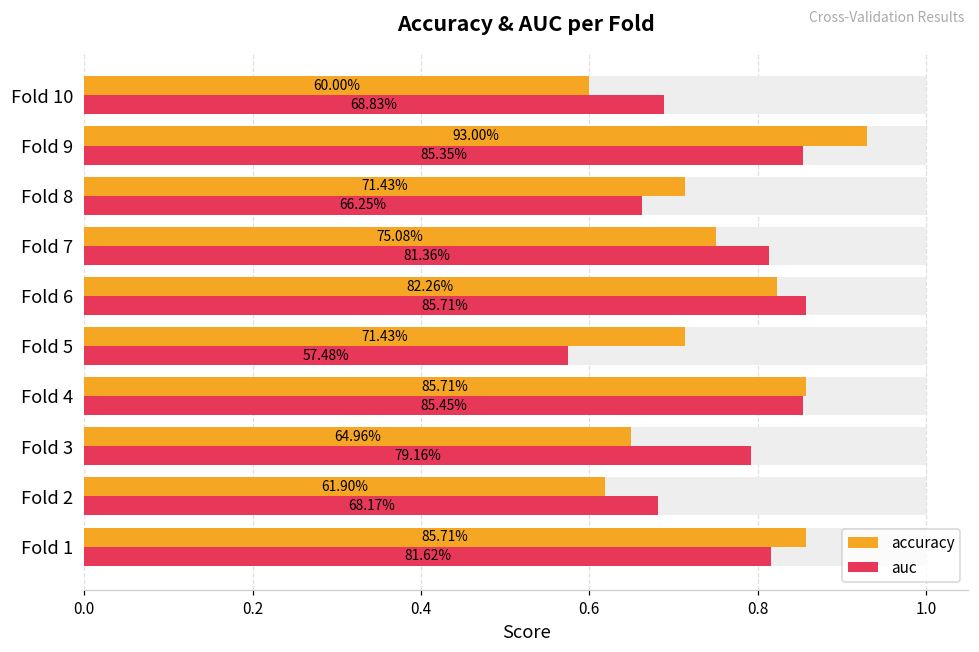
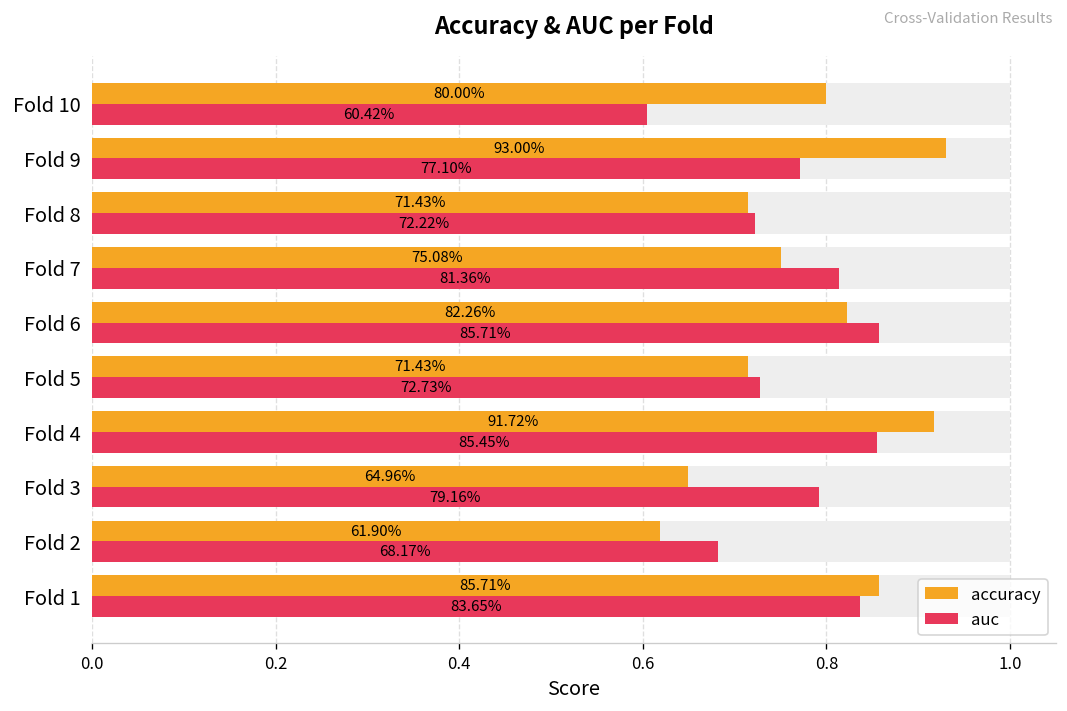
accuracy, Fold 10: 60.00% -> 80.00%
auc, Fold 10: 68.83% -> 60.42%
auc, Fold 9: 85.35% -> 77.10%
auc, Fold 8: 66.25% -> 72.22%
auc, Fold 5: 57.48% -> 72.73%
accuracy, Fold 4: 85.71% -> 91.72%
auc, Fold 1: 81.62% -> 83.65%
